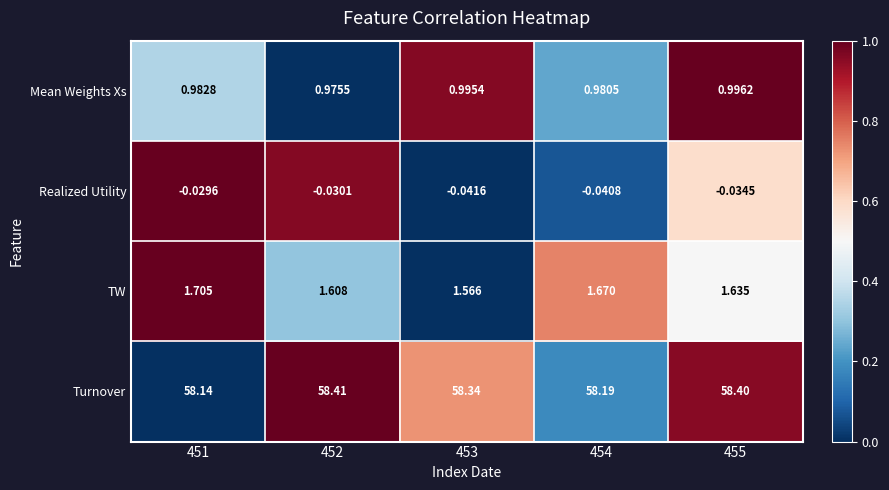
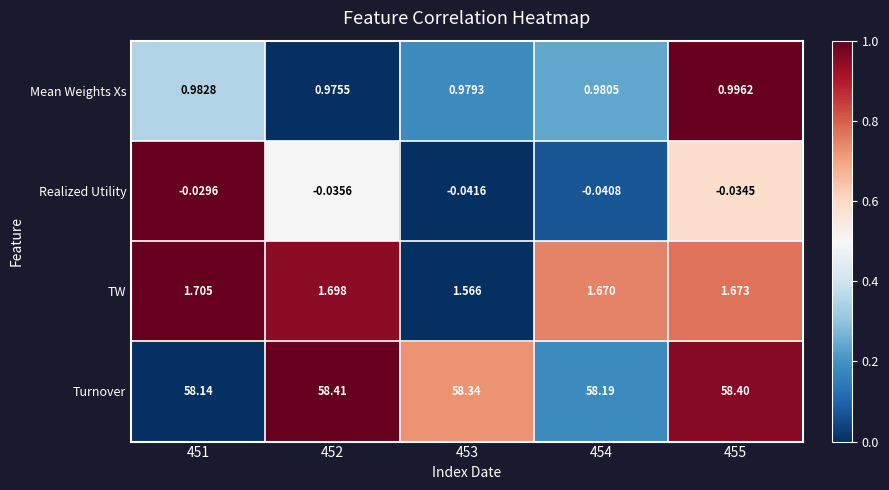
Mean Weights Xs, 453: 0.9954 -> 0.9793
Realized Utility, 452: -0.0301 -> -0.0356
TW, 452: 1.608 -> 1.698
TW, 455: 1.635 -> 1.673
